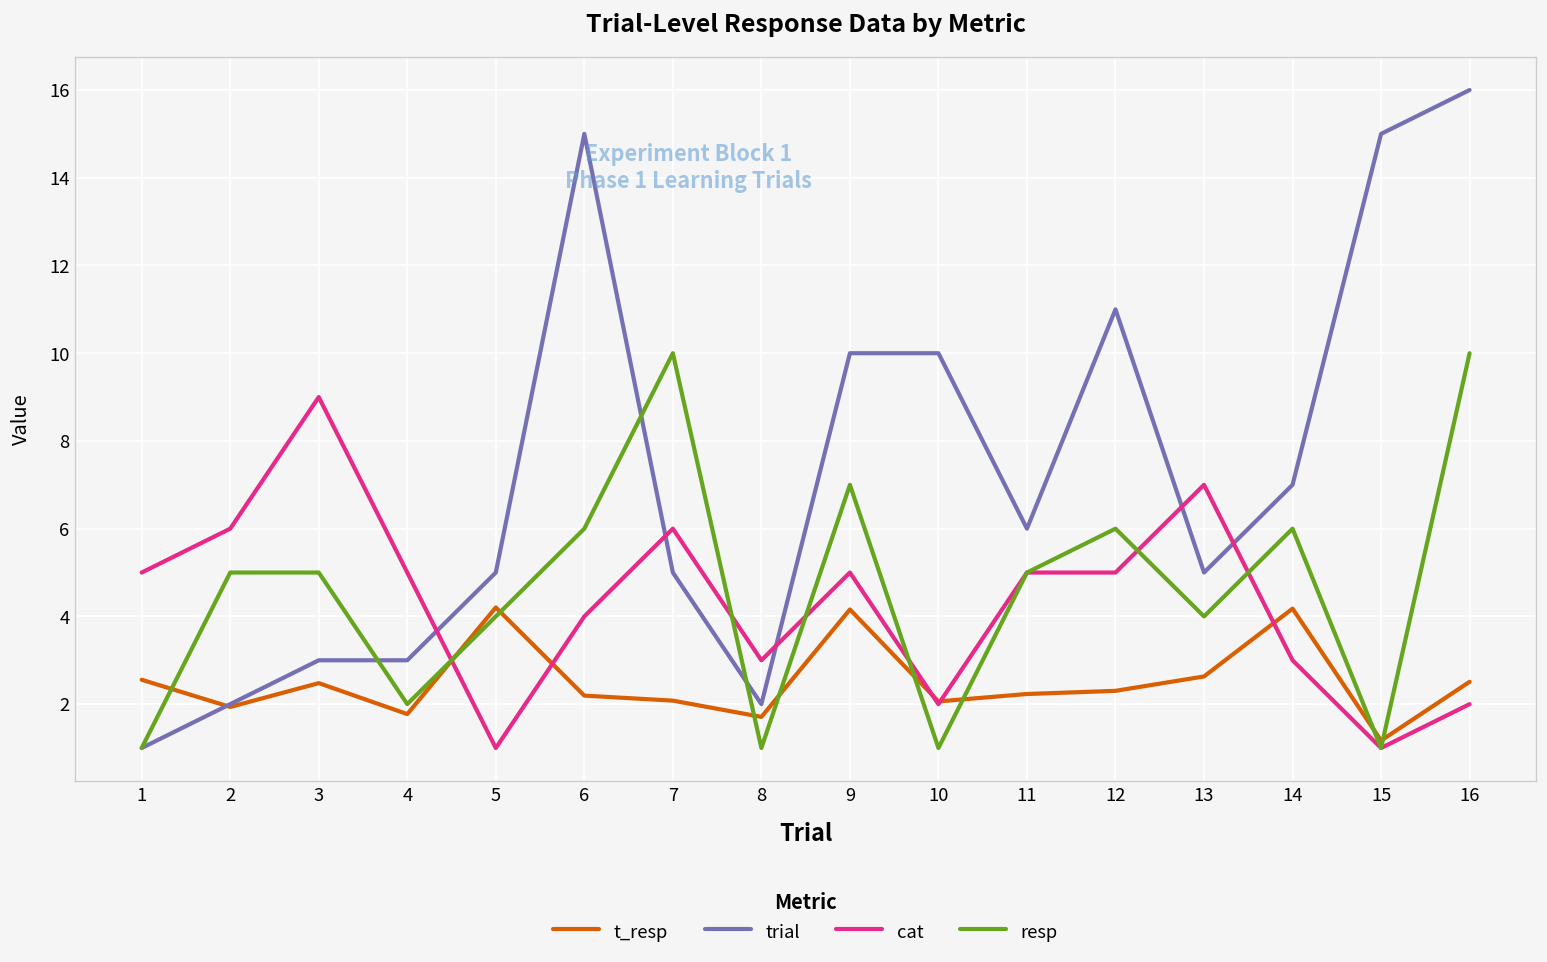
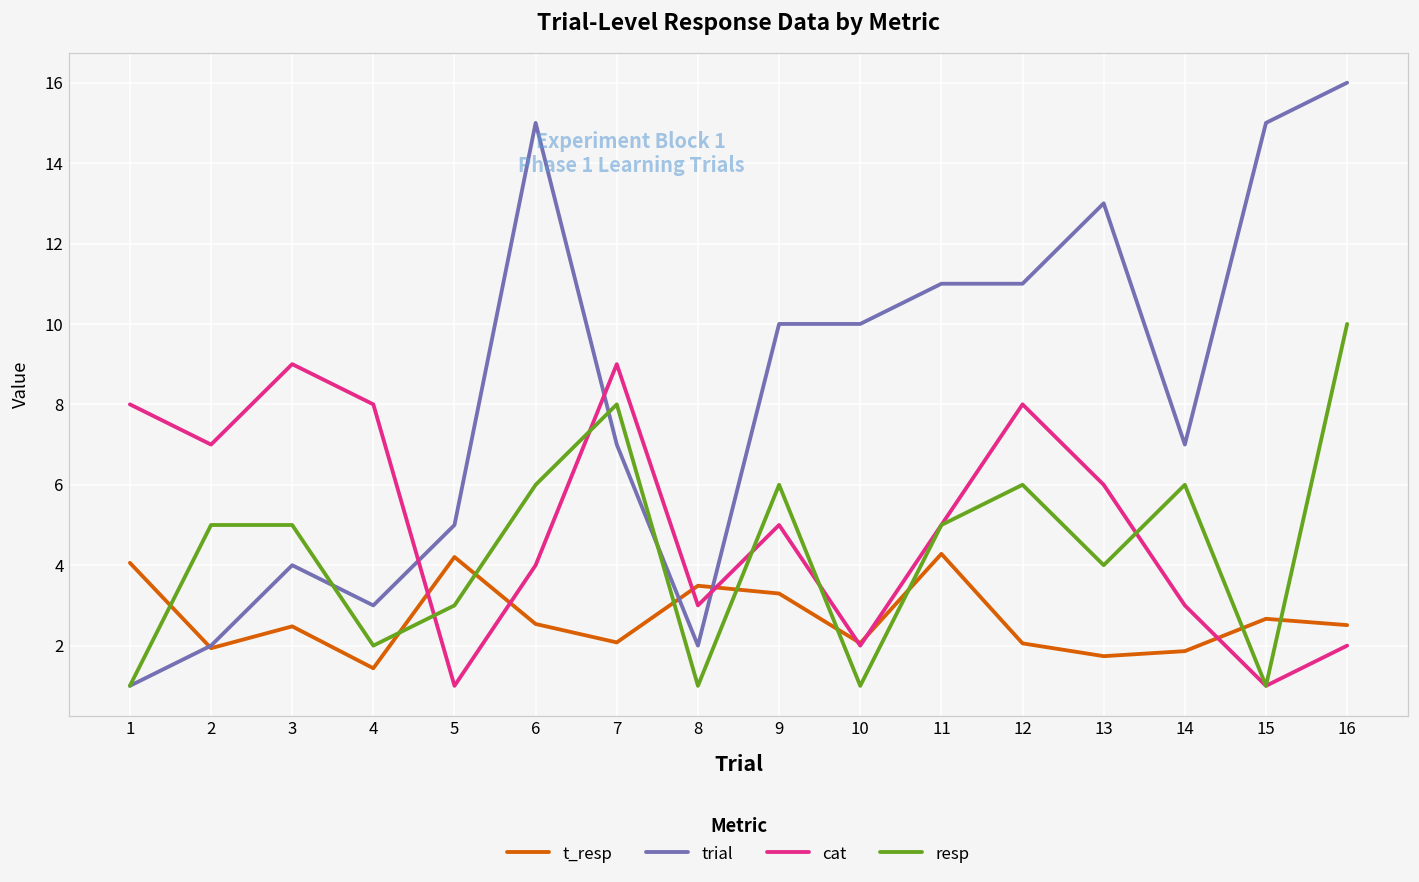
t_resp, 1: 2.6 -> 4.1
cat, 1: 5 -> 8
cat, 2: 6 -> 7
trial, 3: 3 -> 4
t_resp, 4: 1.8 -> 1.4
cat, 4: 5 -> 8
resp, 5: 4 -> 3
t_resp, 6: 2.2 -> 2.5
trial, 7: 5 -> 7
cat, 7: 6 -> 9
resp, 7: 10 -> 8
t_resp, 8: 1.7 -> 3.5
t_resp, 9: 4.2 -> 3.3
resp, 9: 7 -> 6
t_resp, 11: 2.2 -> 4.3
trial, 11: 6 -> 11
t_resp, 12: 2.3 -> 2.1
cat, 12: 5 -> 8
t_resp, 13: 2.6 -> 1.7
trial, 13: 5 -> 13
cat, 13: 7 -> 6
t_resp, 14: 4.2 -> 1.9
t_resp, 15: 1.2 -> 2.7
